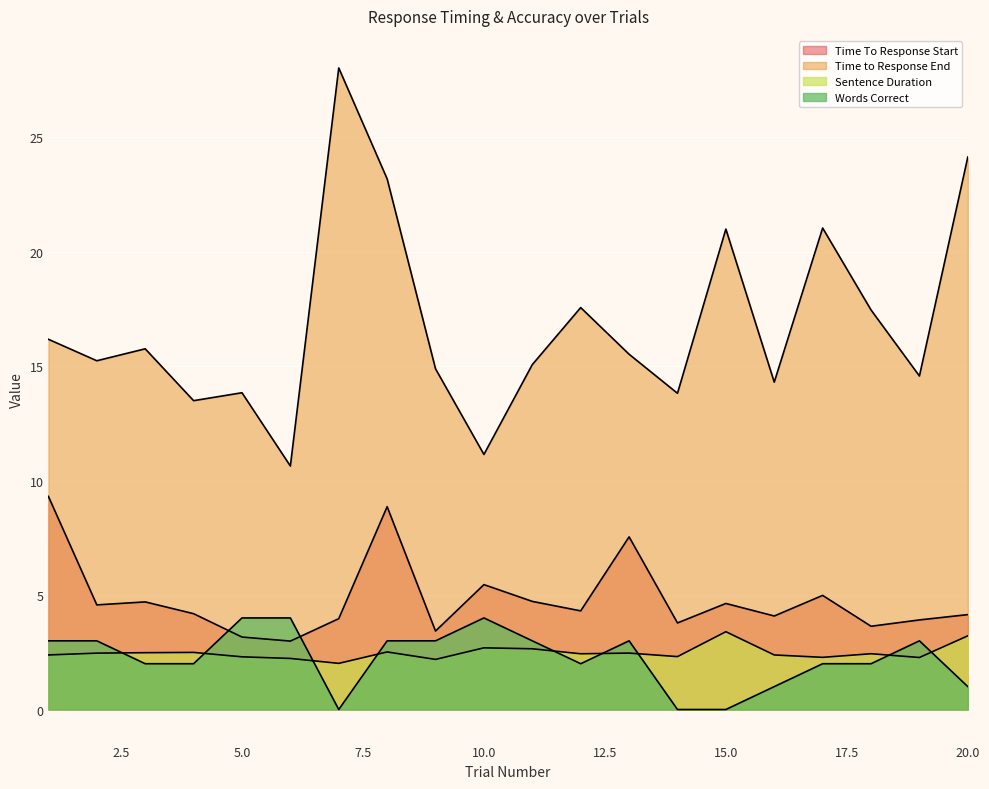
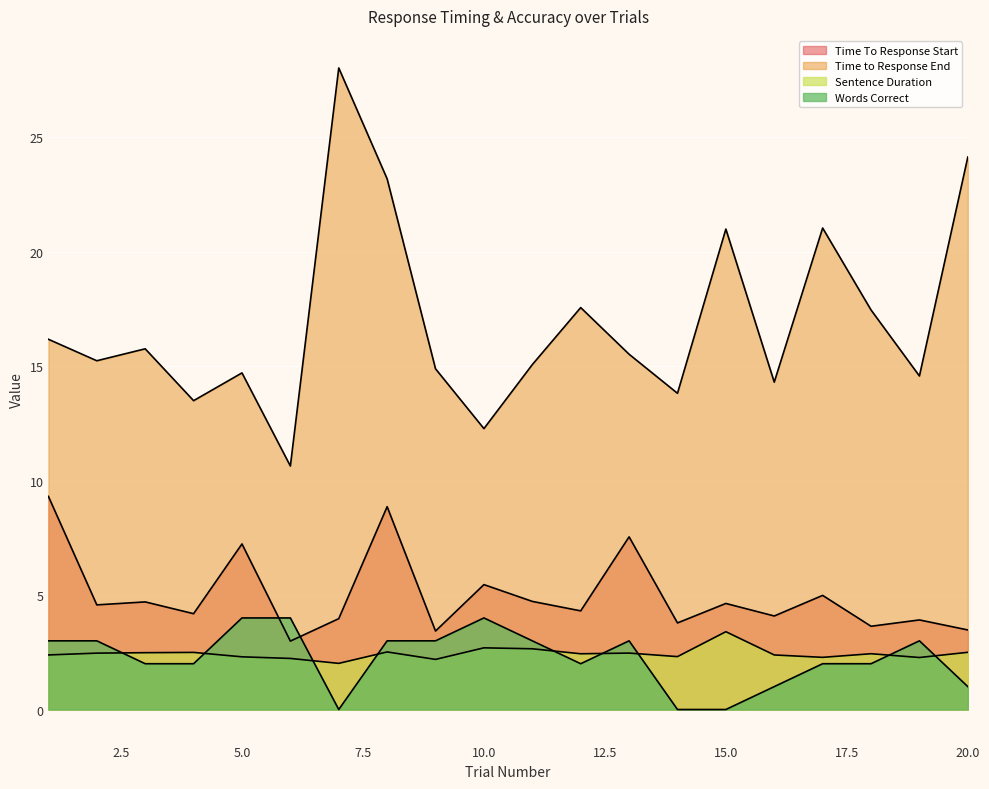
Time To Response Start, 5.0: 3.2 -> 7.2
Time to Response End, 5.0: 13.8 -> 14.7
Time to Response End, 10.0: 11.1 -> 12.3
Time To Response Start, 20.0: 4.1 -> 3.5
Sentence Duration, 20.0: 3.2 -> 2.5
